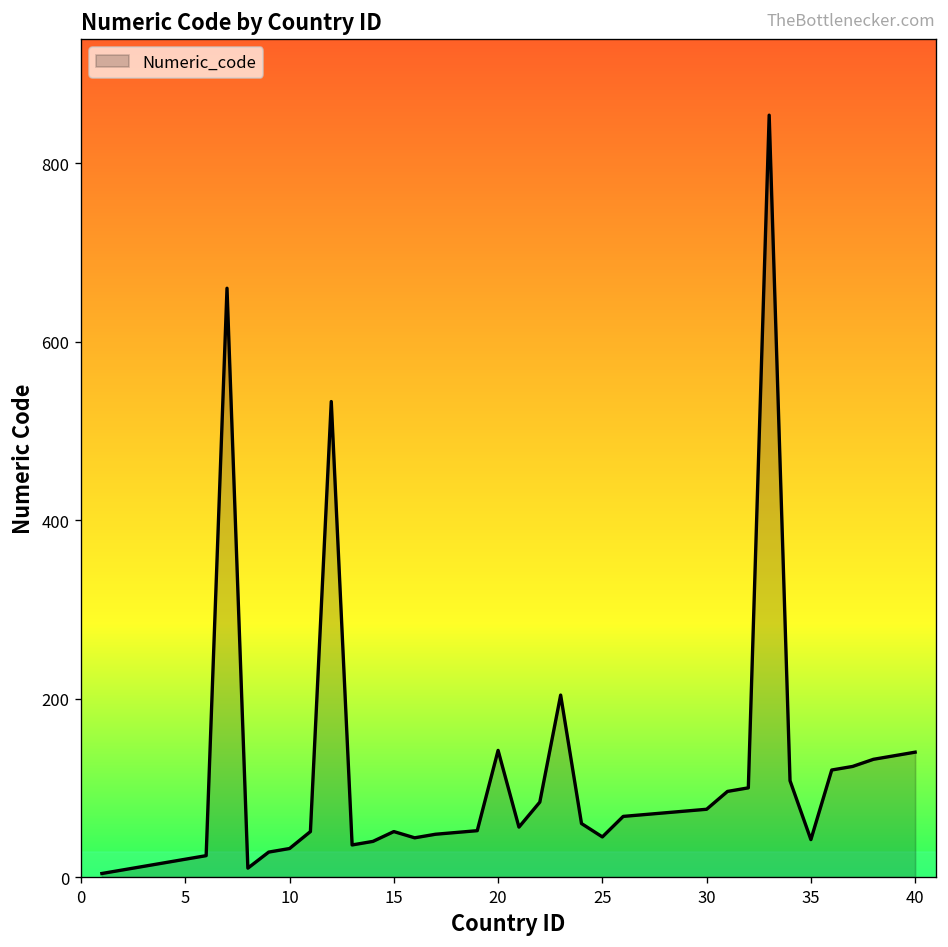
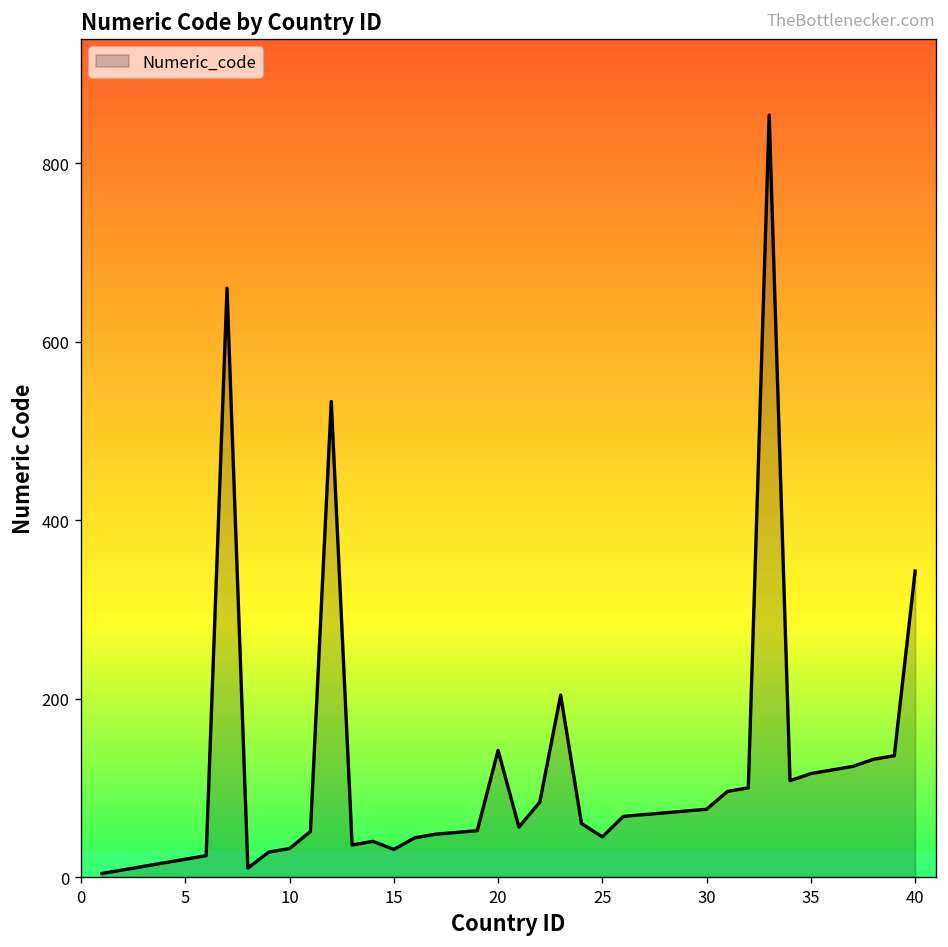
15: 50 -> 30
35: 40 -> 120
40: 140 -> 340
